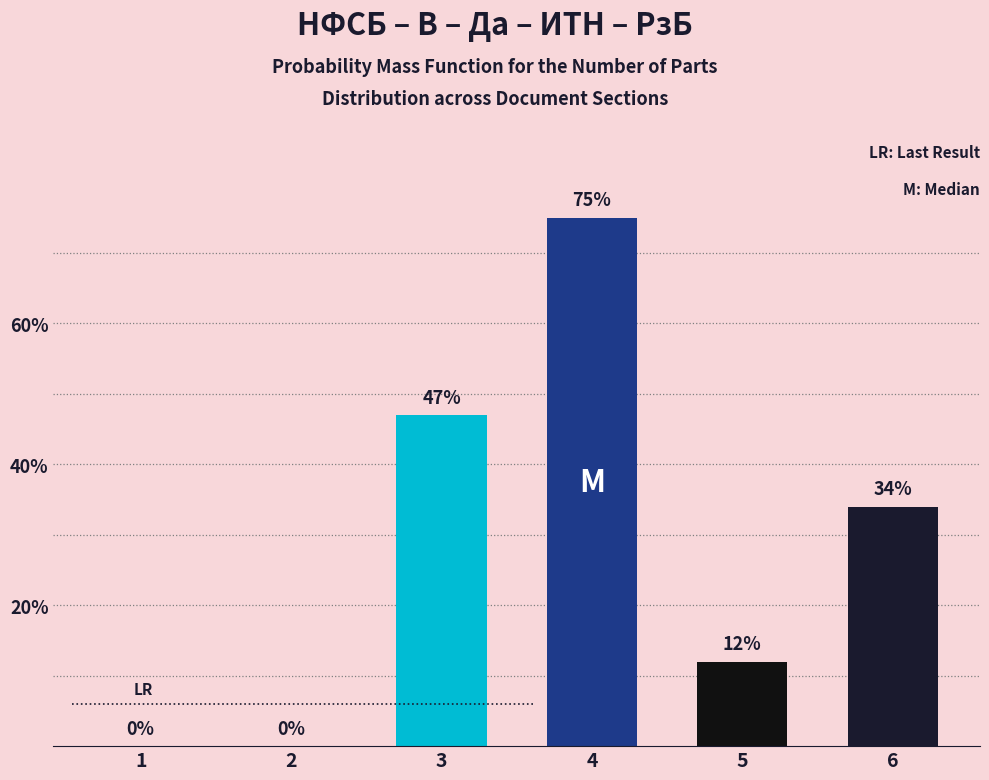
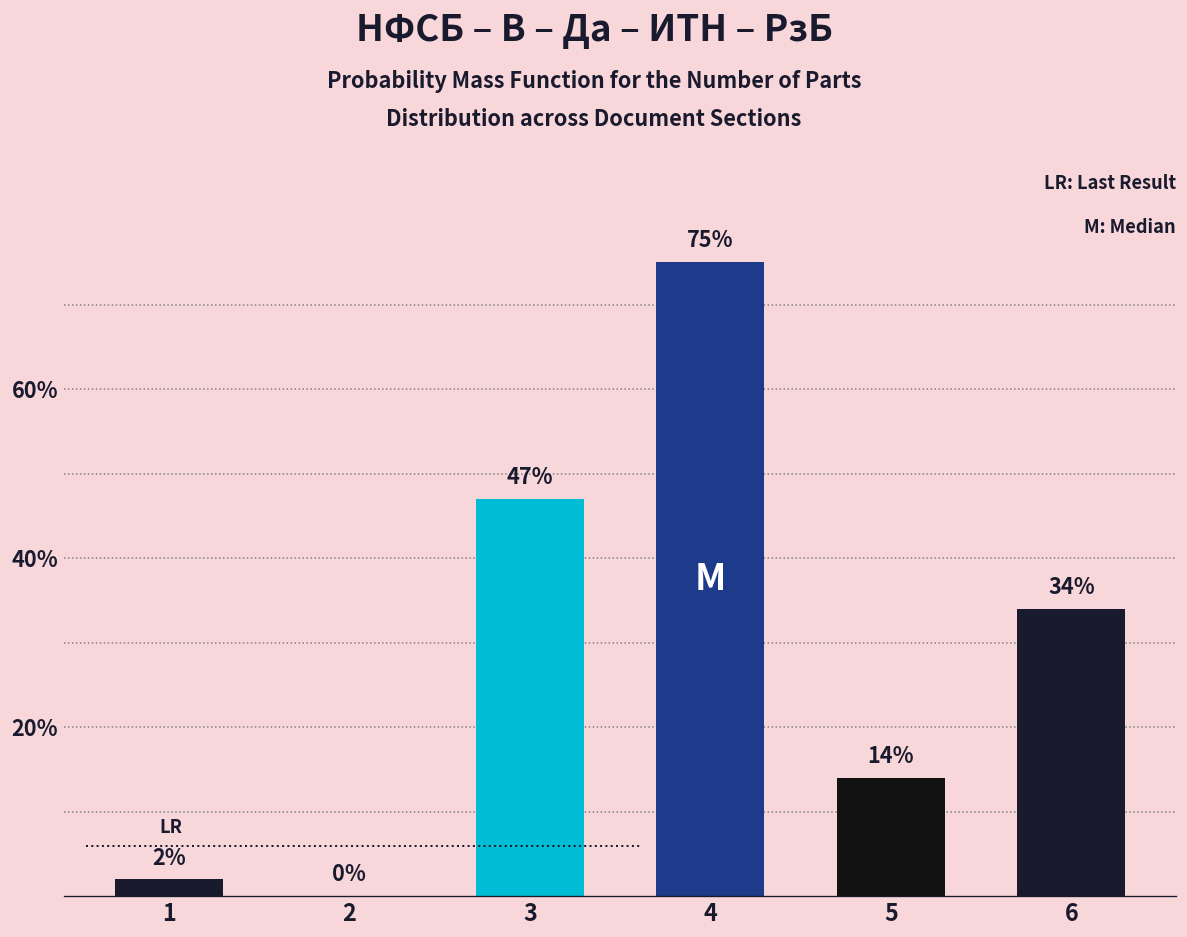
1: 0% -> 2%
5: 12% -> 14%
